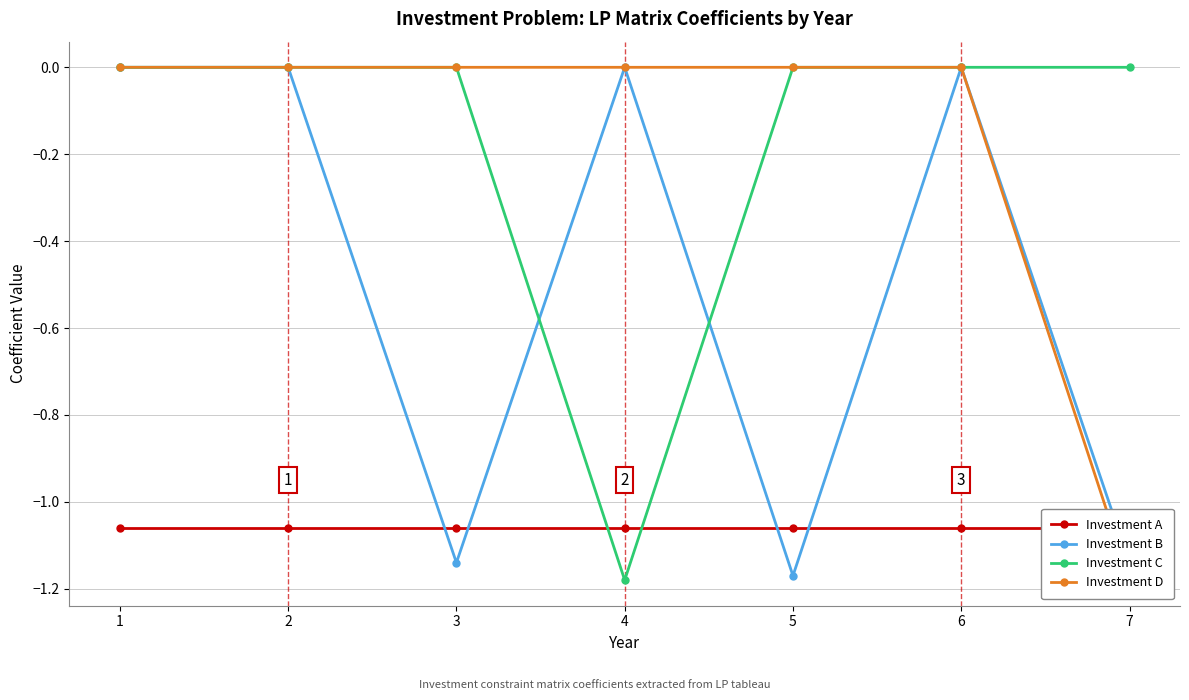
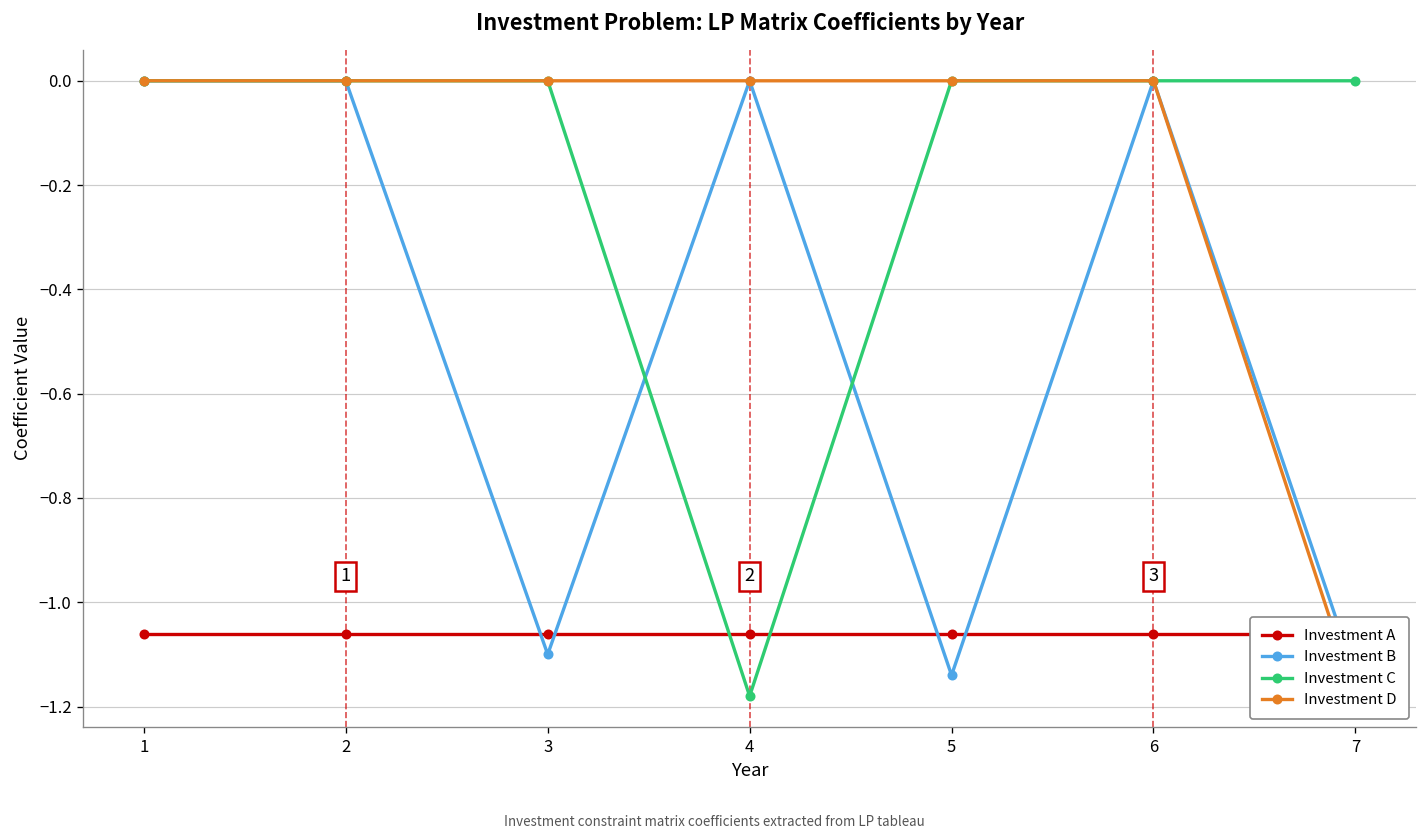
Investment B, 3: -1.14 -> -1.10
Investment B, 5: -1.17 -> -1.14
